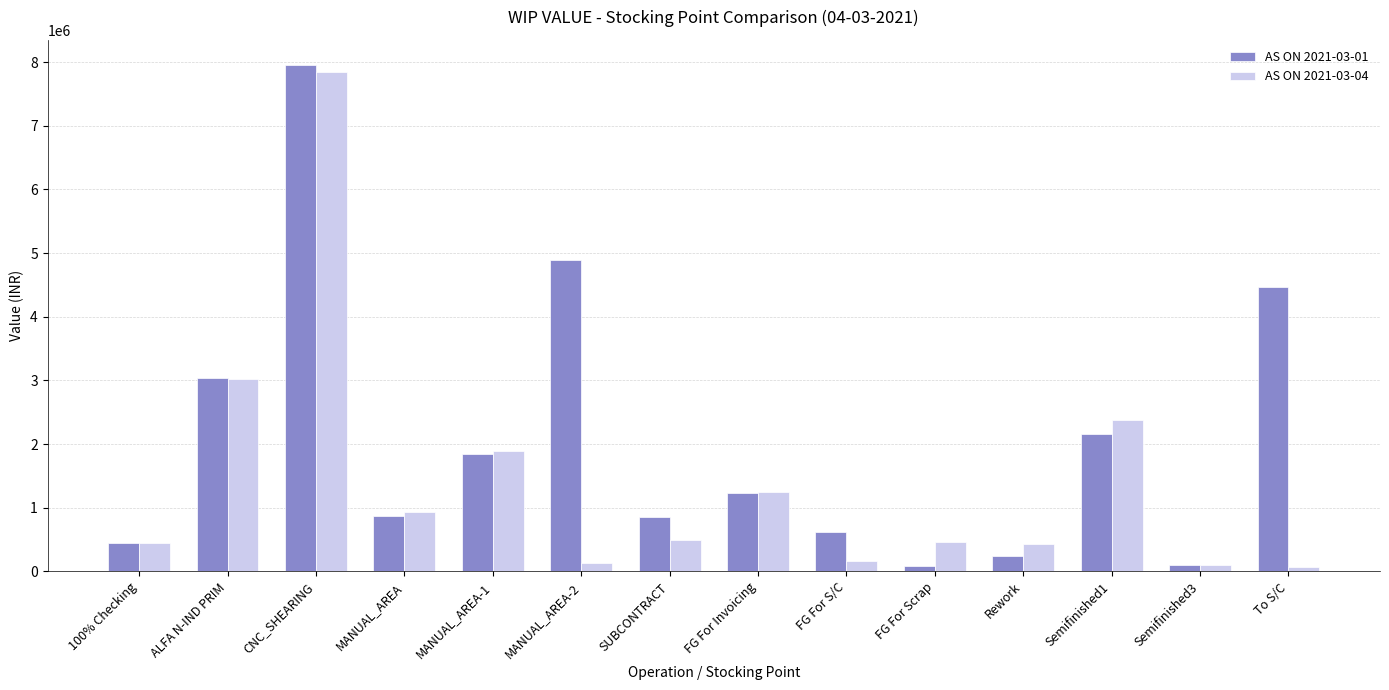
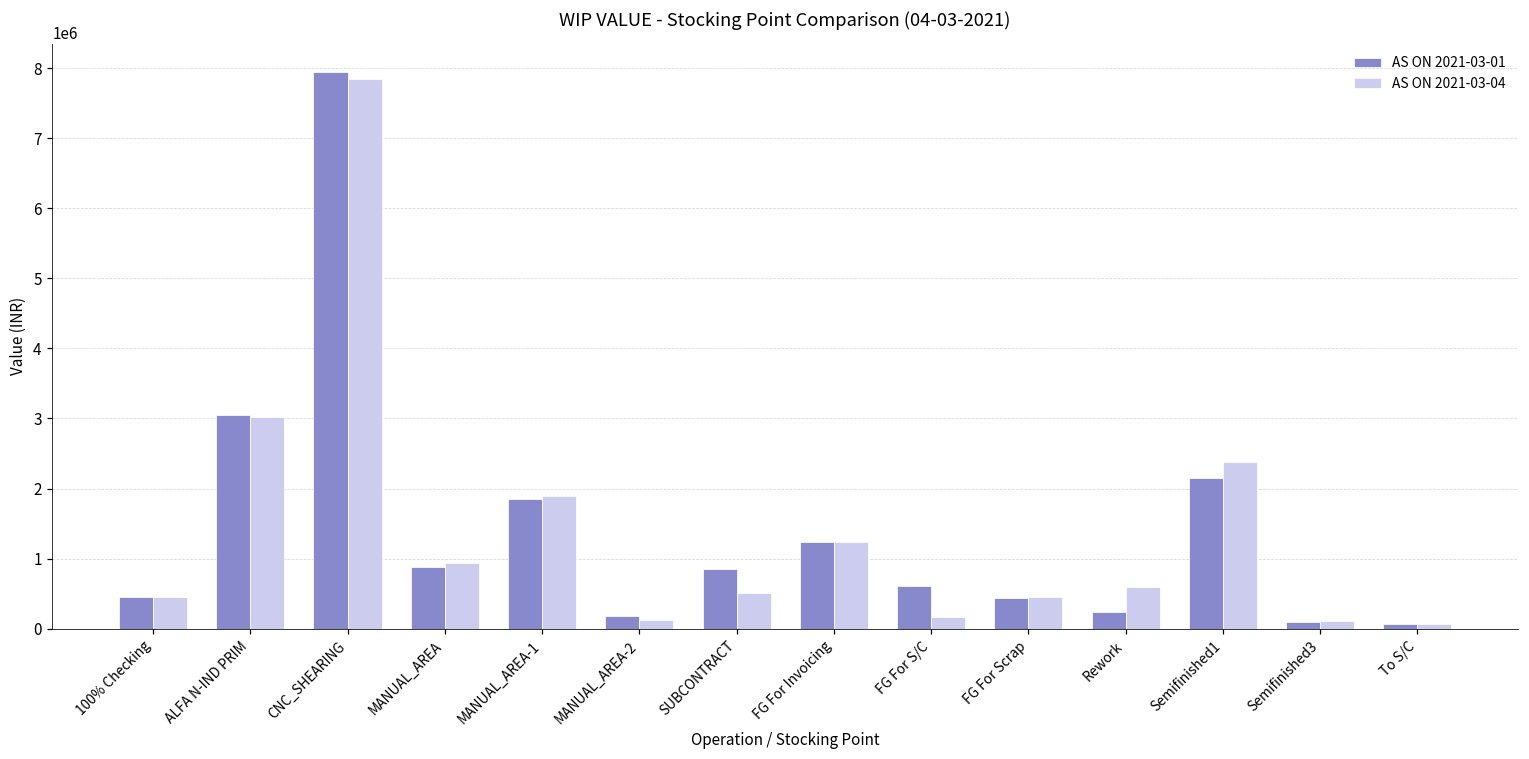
AS ON 2021-03-01, MANUAL_AREA-2: 4900000 -> 200000
AS ON 2021-03-01, FG For Scrap: 100000 -> 400000
AS ON 2021-03-04, Rework: 400000 -> 600000
AS ON 2021-03-01, To S/C: 4500000 -> 100000
